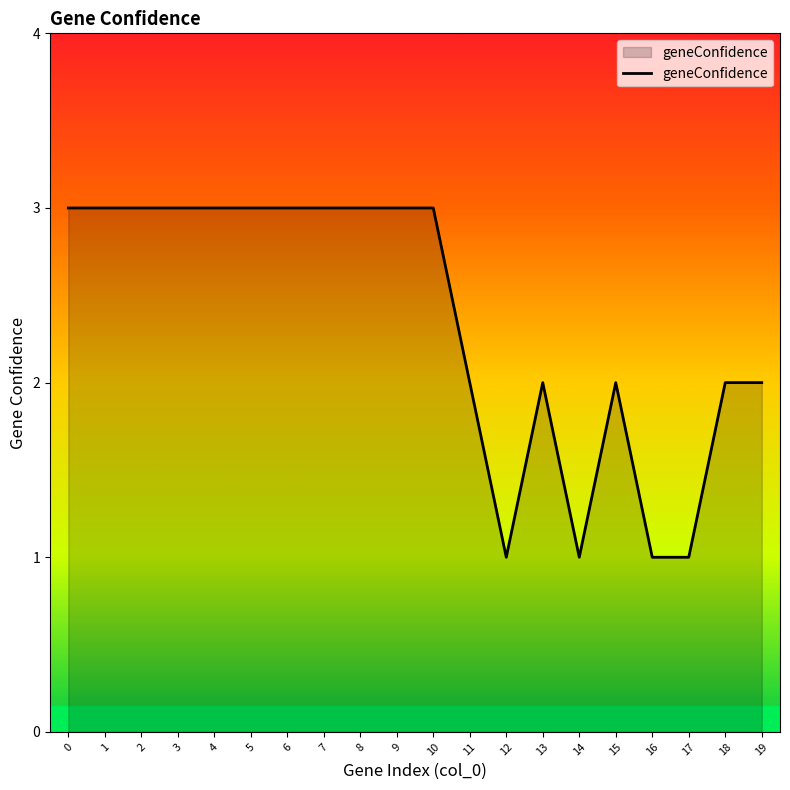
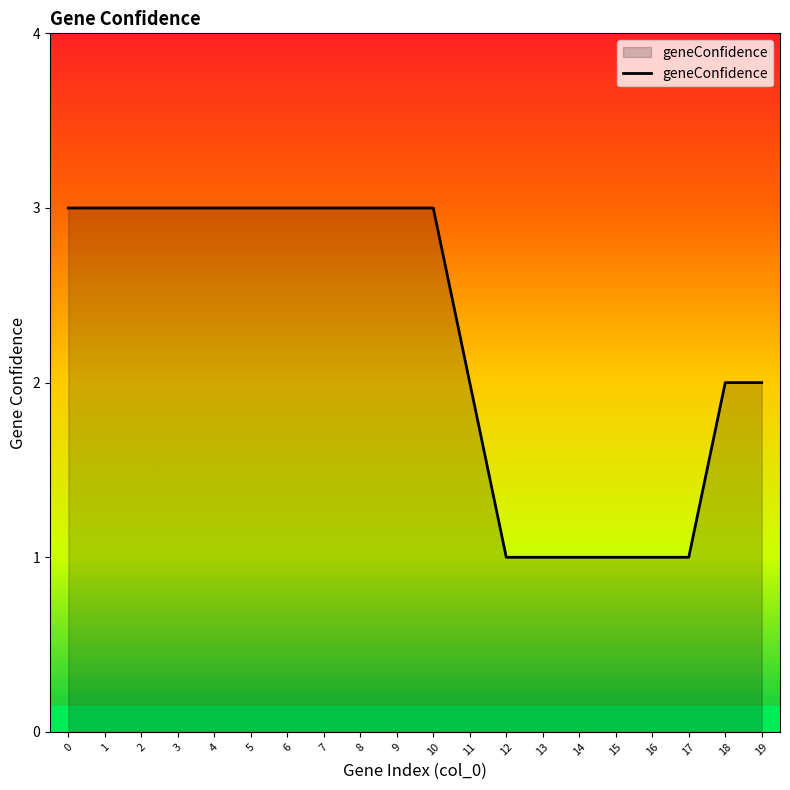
geneConfidence, 13: 2 -> 1
geneConfidence, 15: 2 -> 1
